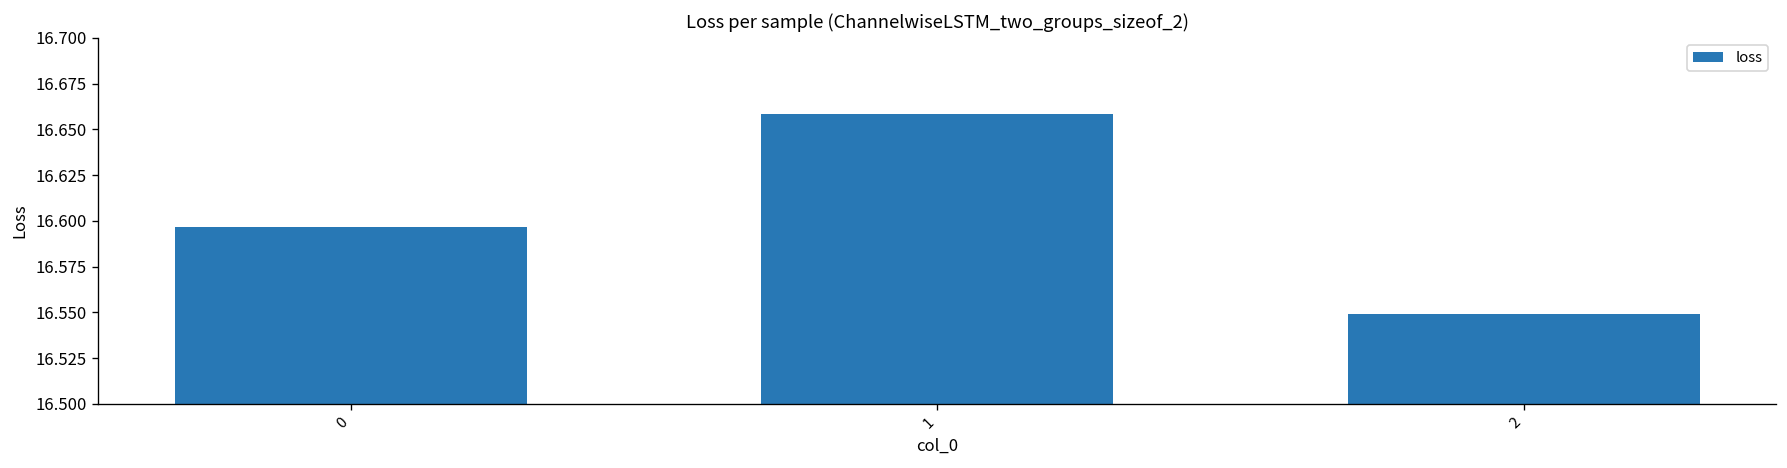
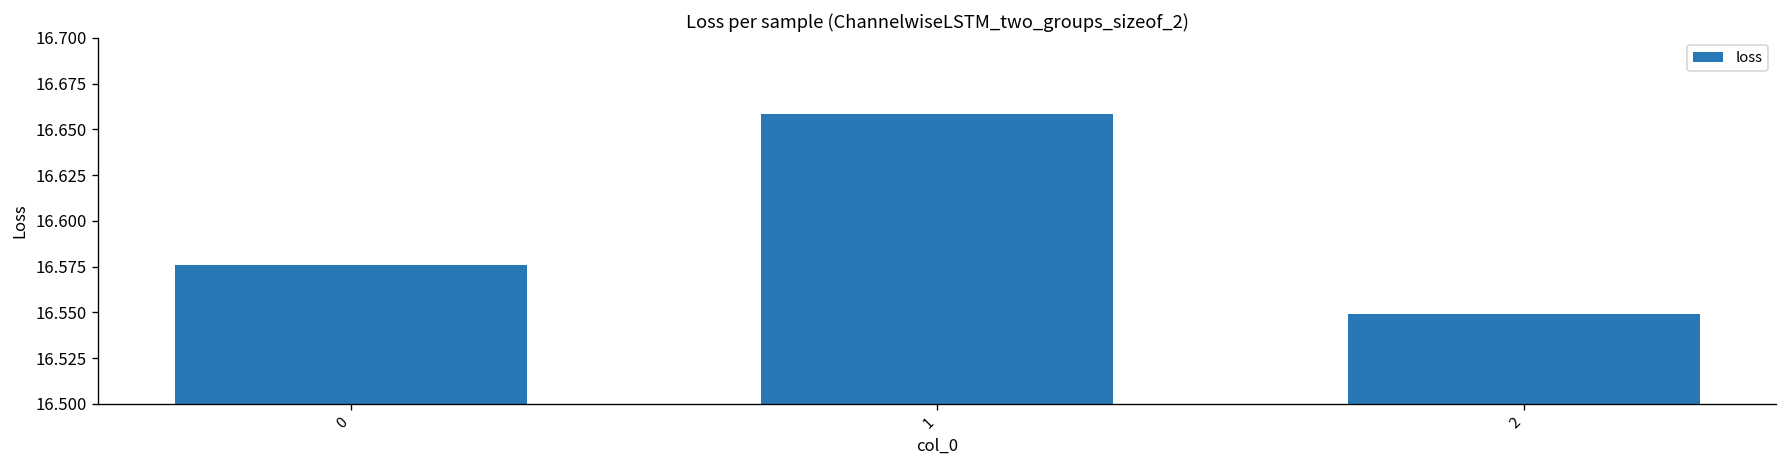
0: 16.597 -> 16.576
